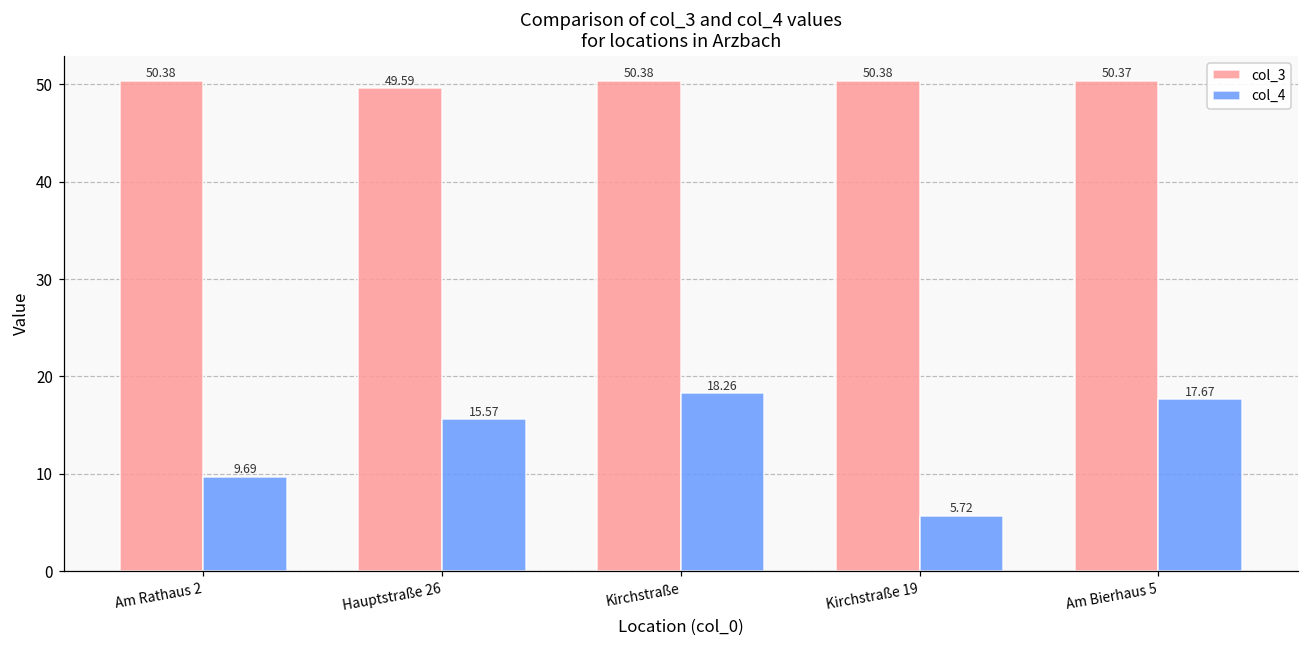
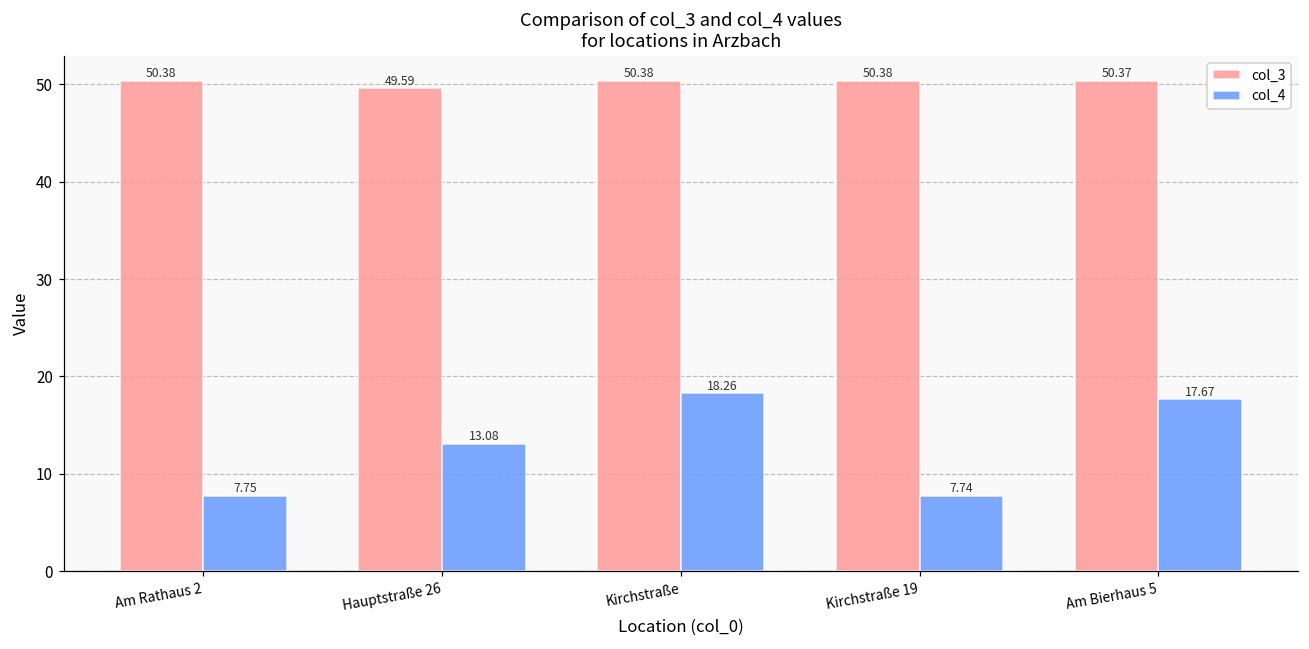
col_4, Am Rathaus 2: 9.69 -> 7.75
col_4, Hauptstraße 26: 15.57 -> 13.08
col_4, Kirchstraße 19: 5.72 -> 7.74
